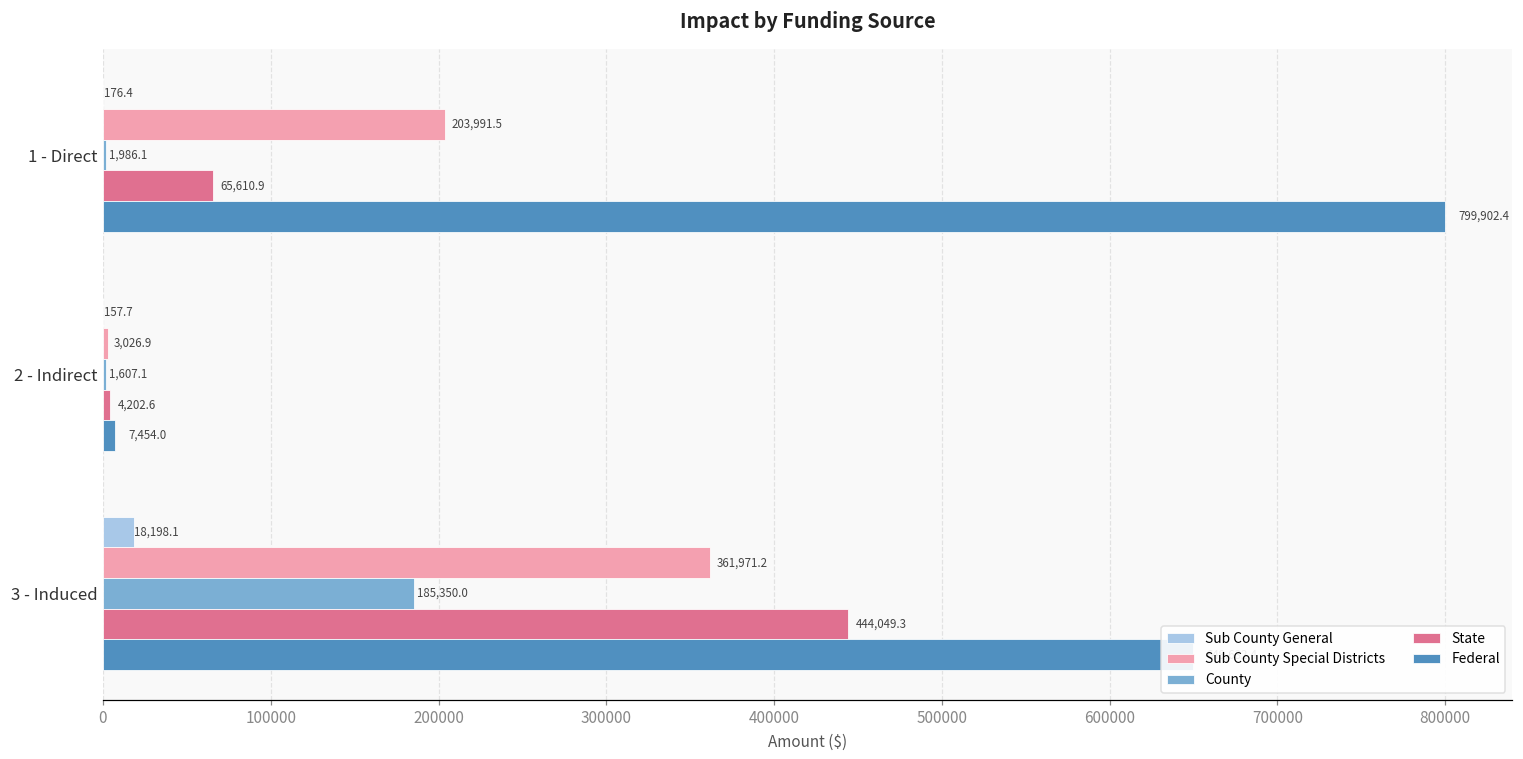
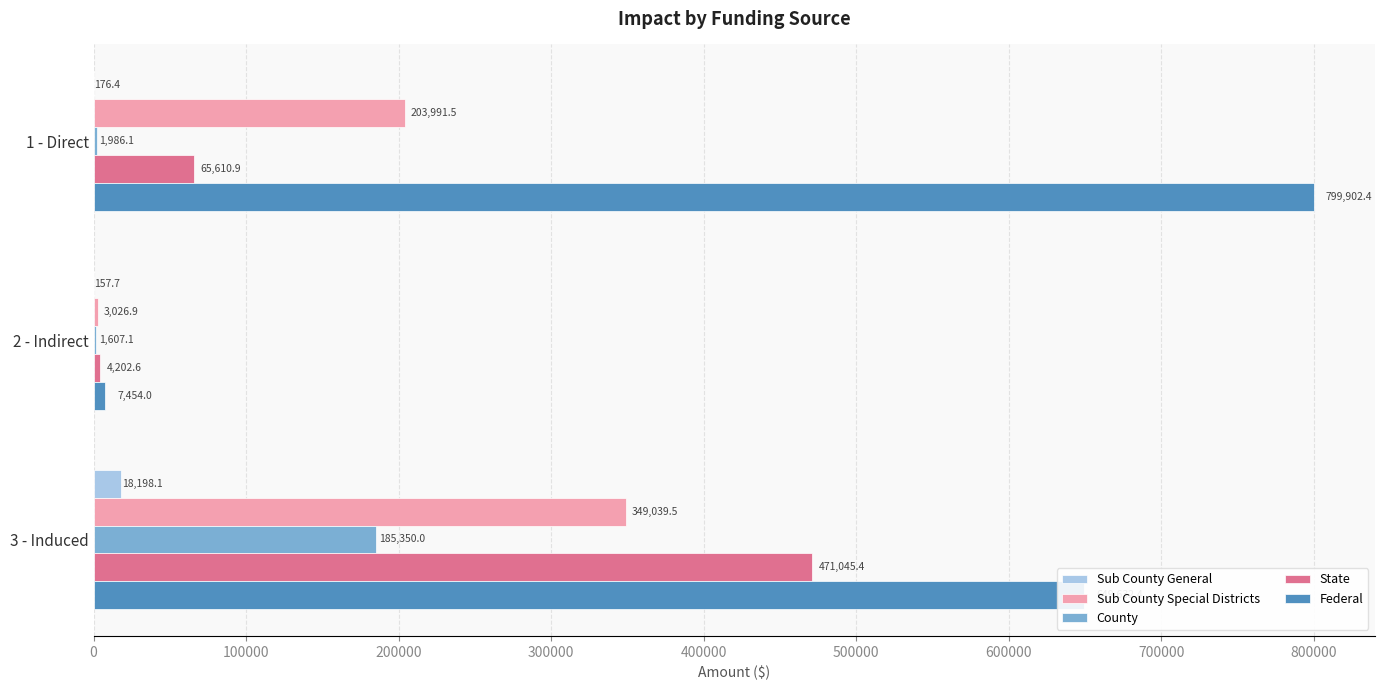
Sub County Special Districts, 3 - Induced: 361,971.2 -> 349,039.5
State, 3 - Induced: 444,049.3 -> 471,045.4
